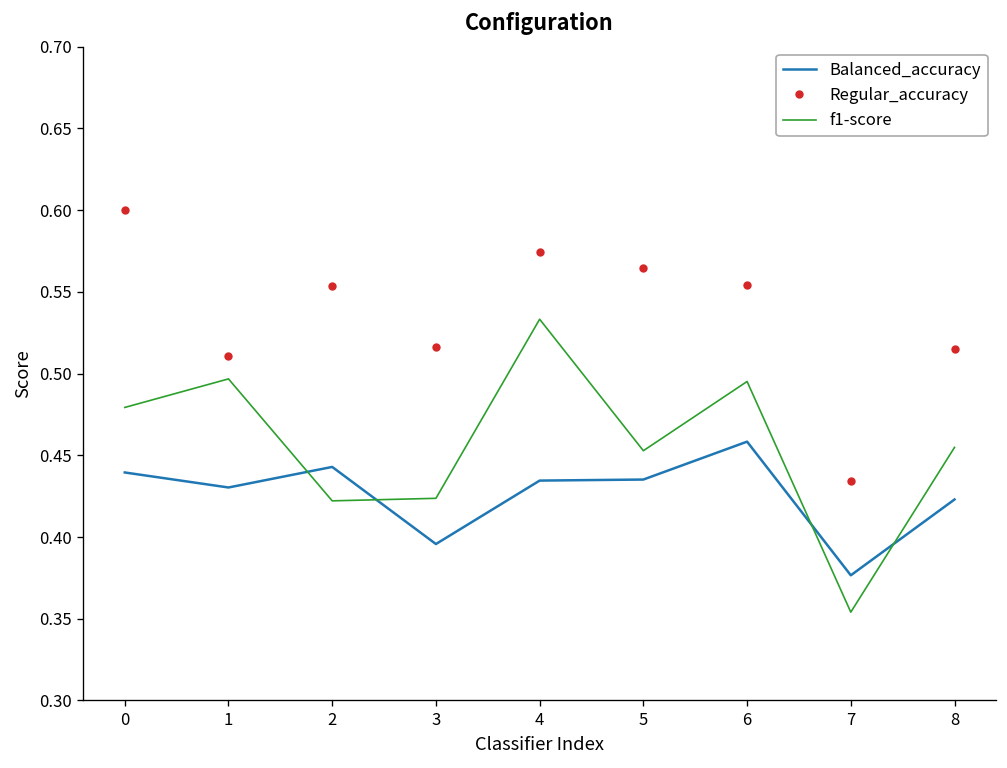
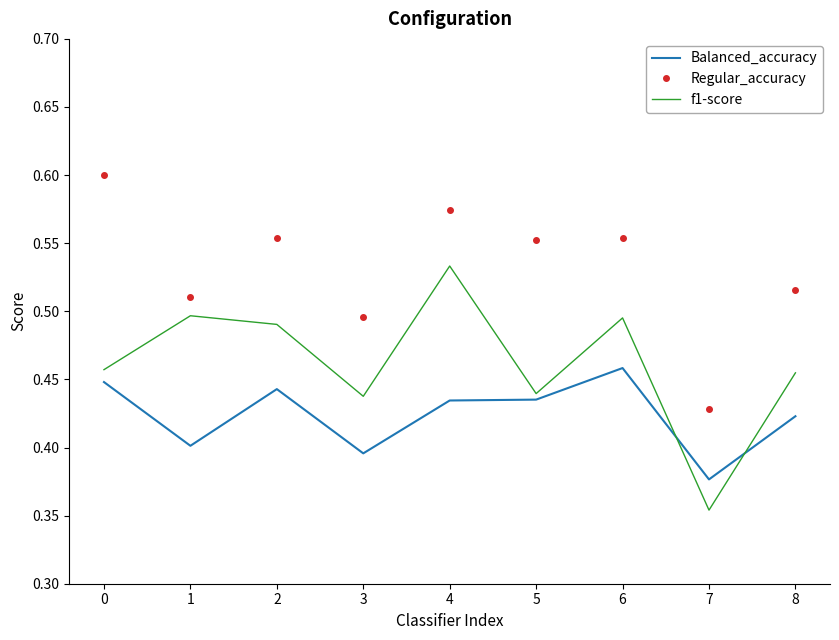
Balanced_accuracy, 0: 0.439 -> 0.448
f1-score, 0: 0.479 -> 0.457
Balanced_accuracy, 1: 0.430 -> 0.401
f1-score, 2: 0.422 -> 0.490
Regular_accuracy, 3: 0.516 -> 0.496
f1-score, 3: 0.424 -> 0.438
Regular_accuracy, 5: 0.564 -> 0.553
f1-score, 5: 0.453 -> 0.440
Regular_accuracy, 7: 0.435 -> 0.428
